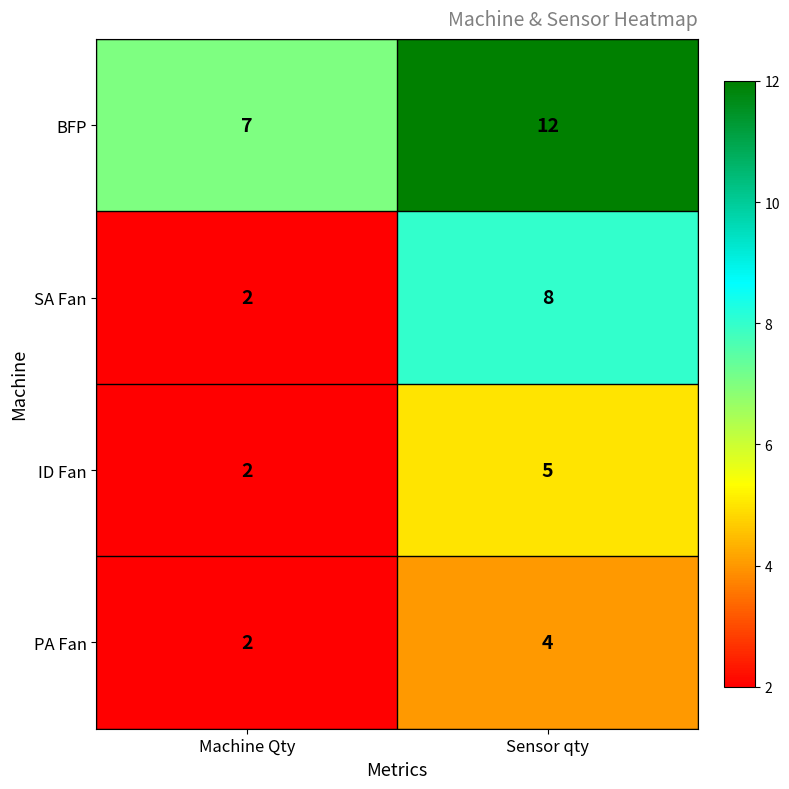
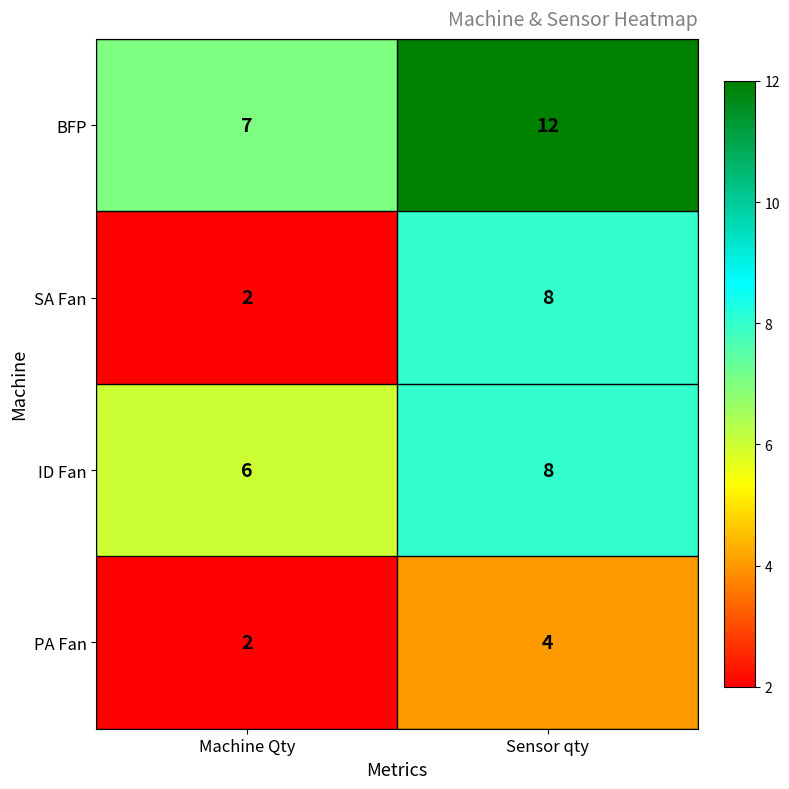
ID Fan, Machine Qty: 2 -> 6
ID Fan, Sensor qty: 5 -> 8
